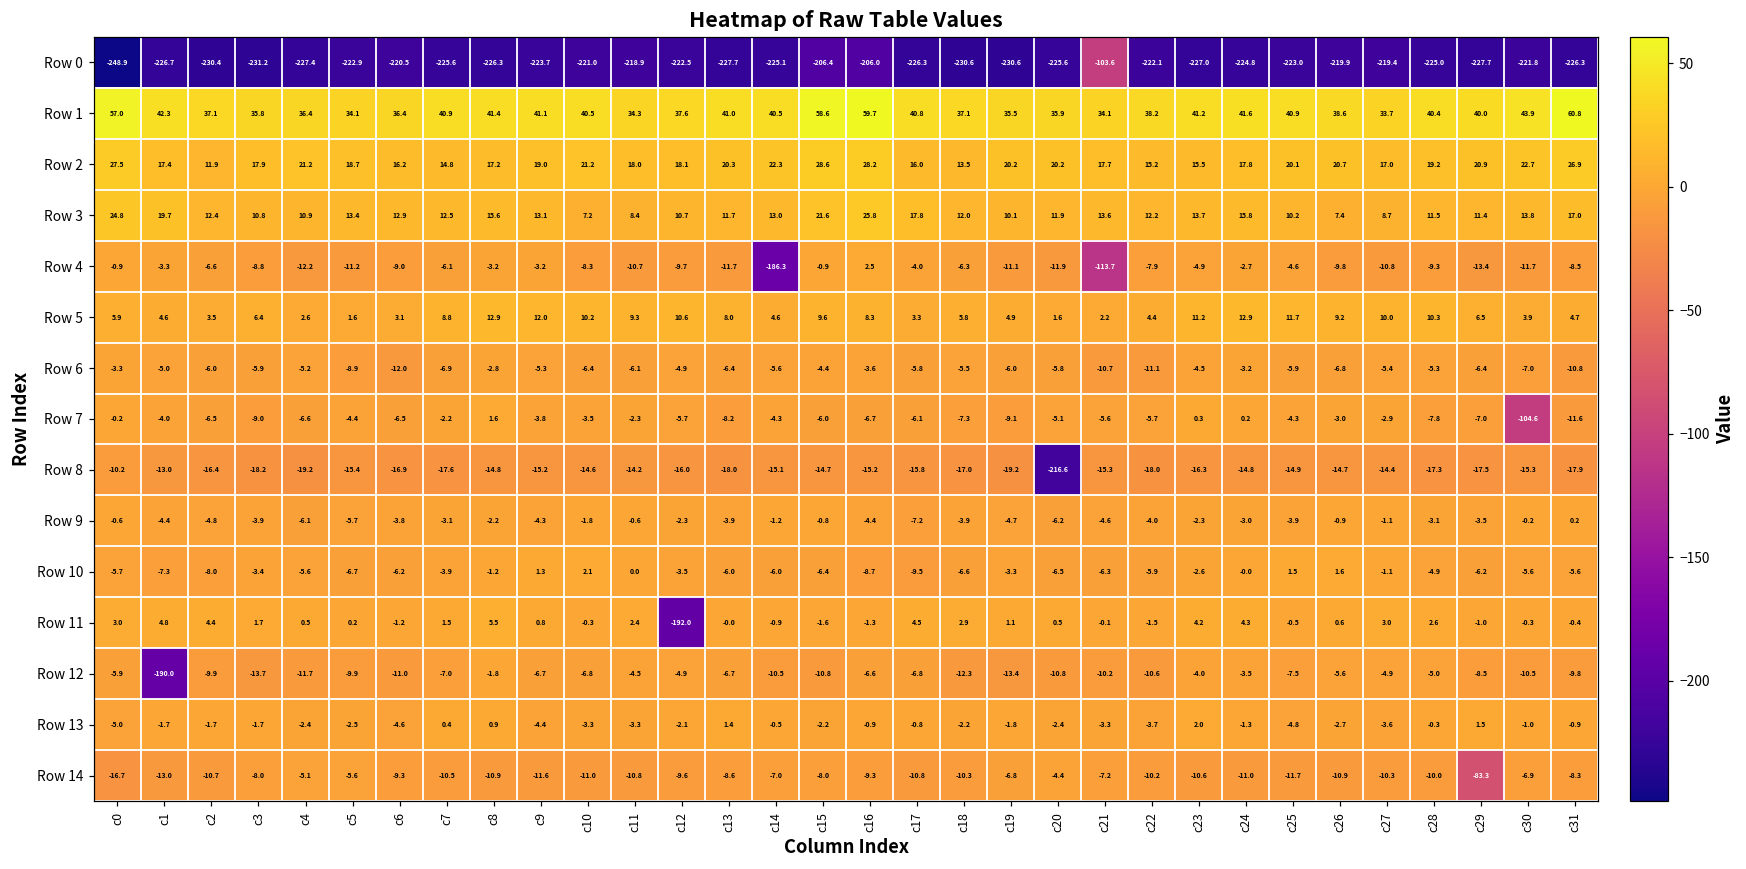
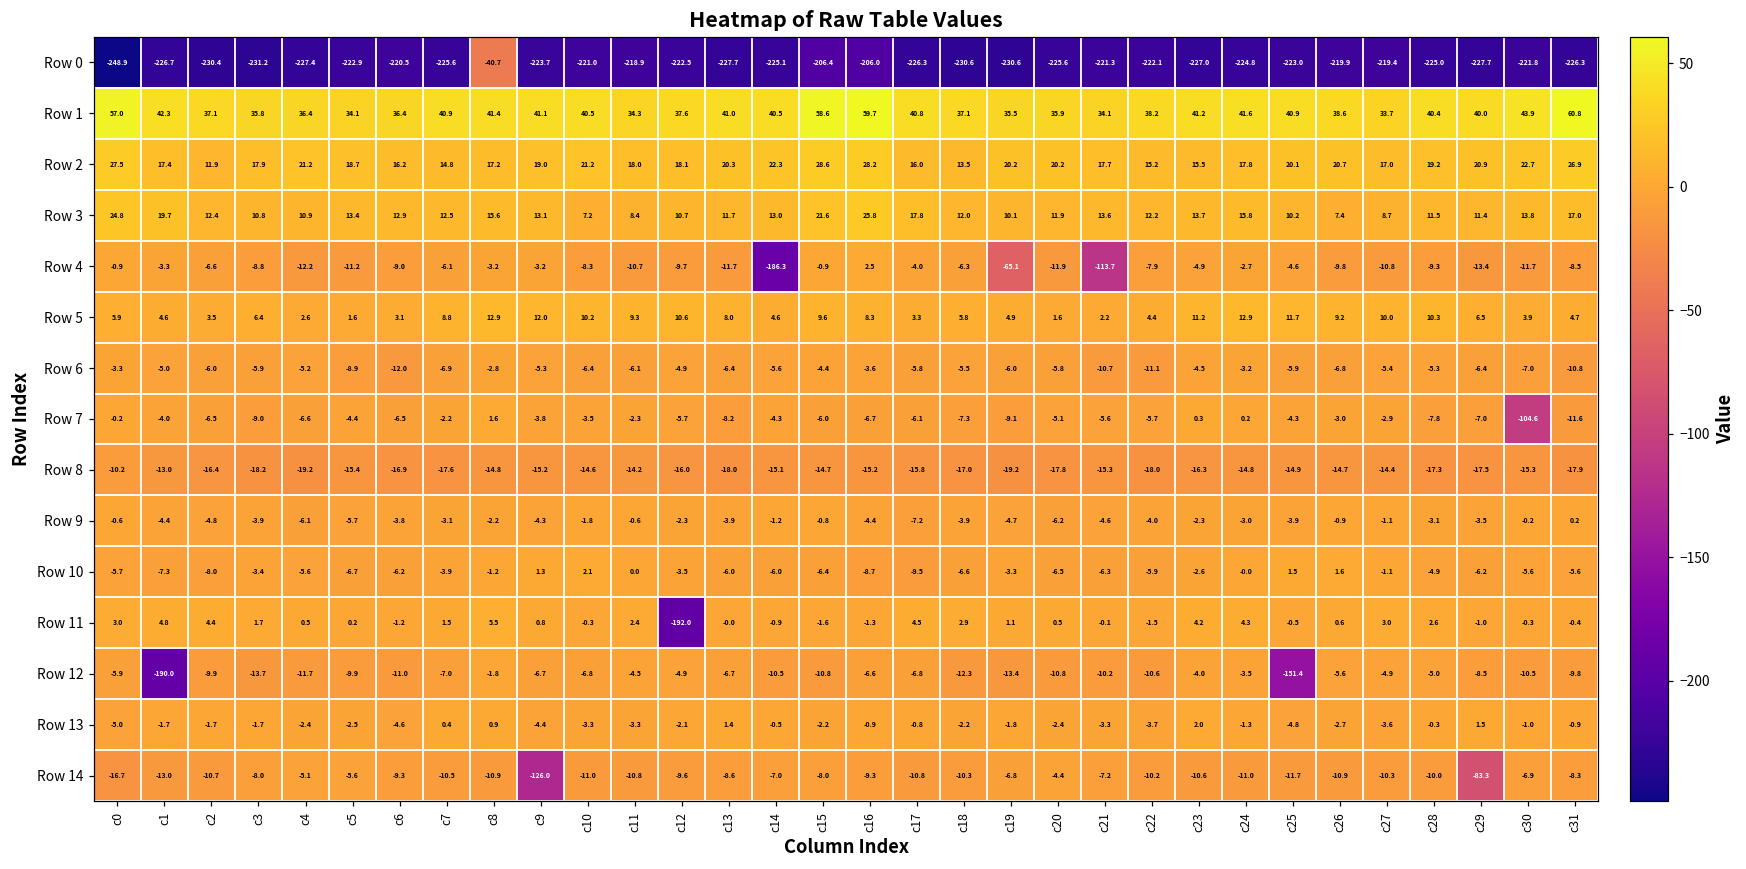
Row 0, c8: -226.3 -> -40.7
Row 0, c21: -103.6 -> -221.3
Row 4, c19: -11.1 -> -65.1
Row 8, c20: -216.6 -> -17.8
Row 12, c25: -7.5 -> -151.4
Row 14, c9: -11.6 -> -126.0
